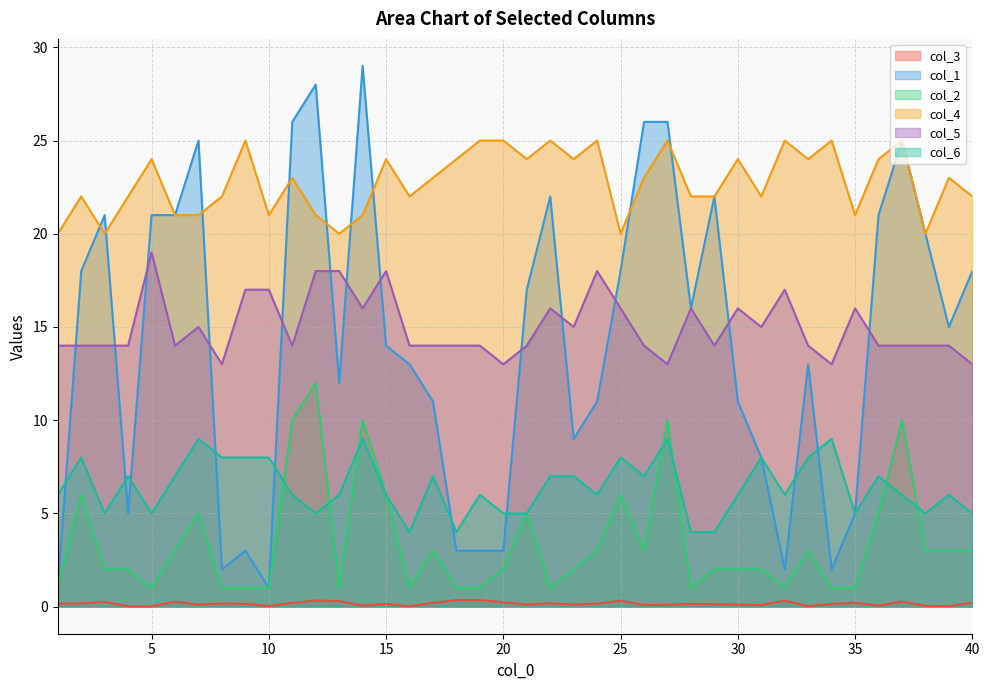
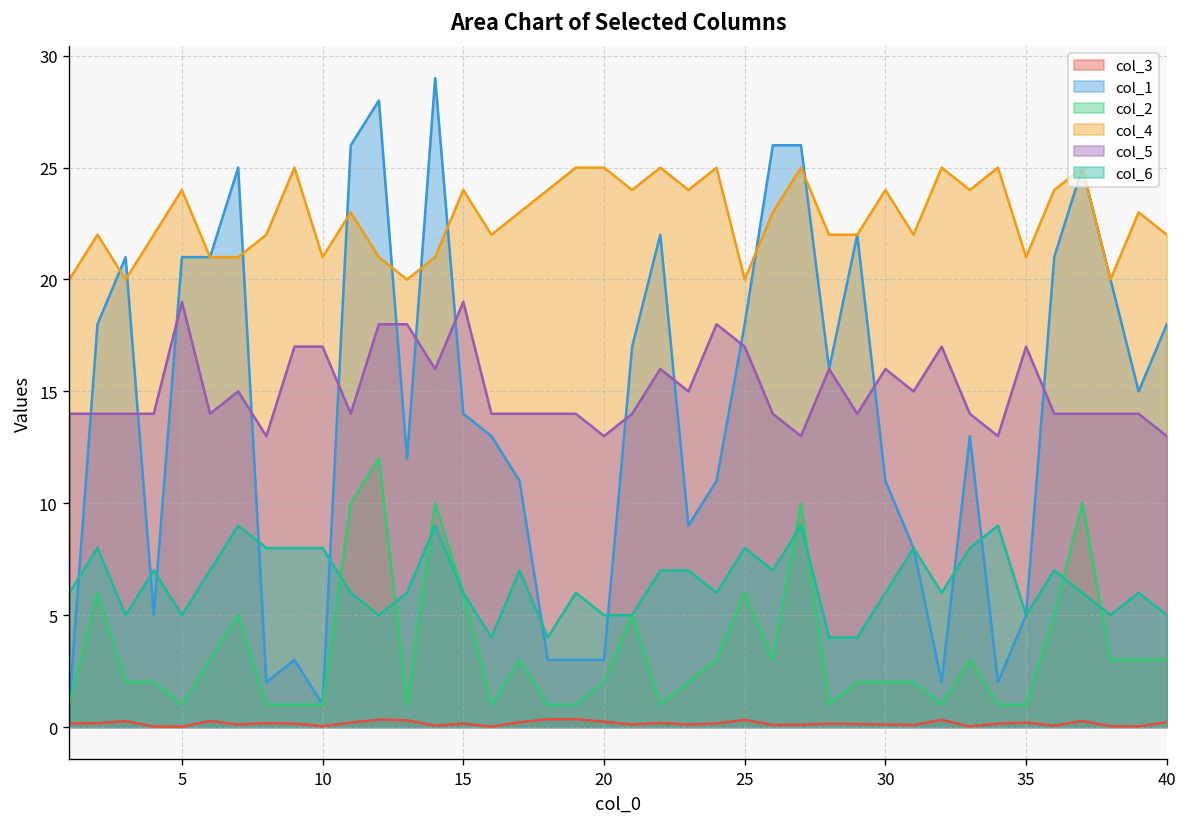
col_5, 15: 18 -> 19
col_5, 25: 16 -> 17
col_5, 35: 16 -> 17
